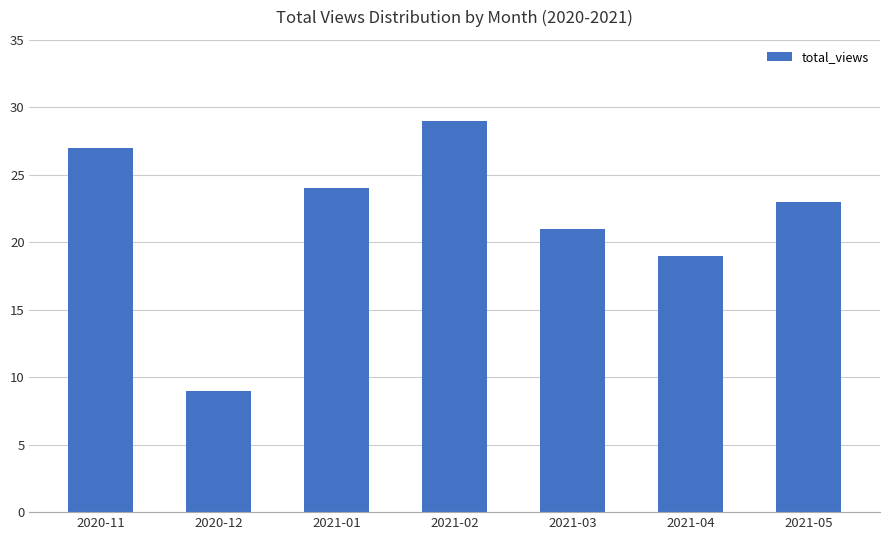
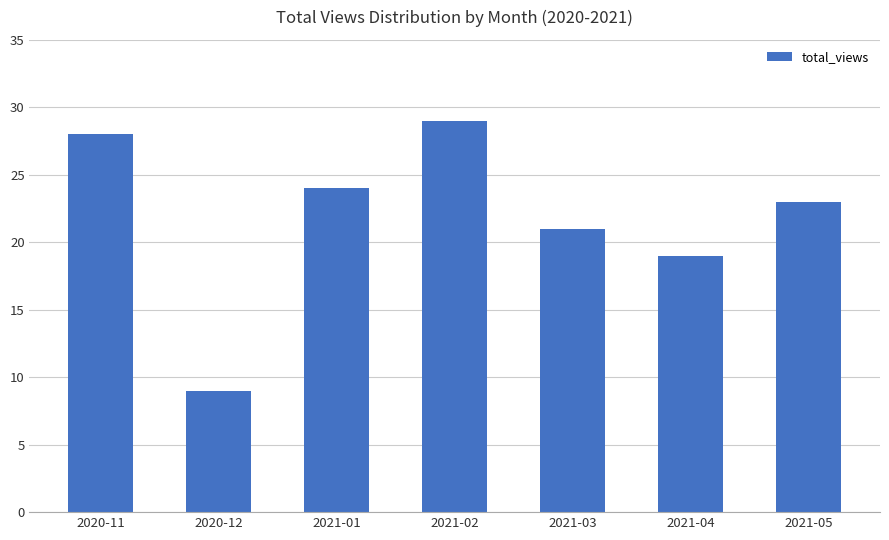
2020-11: 27 -> 28
